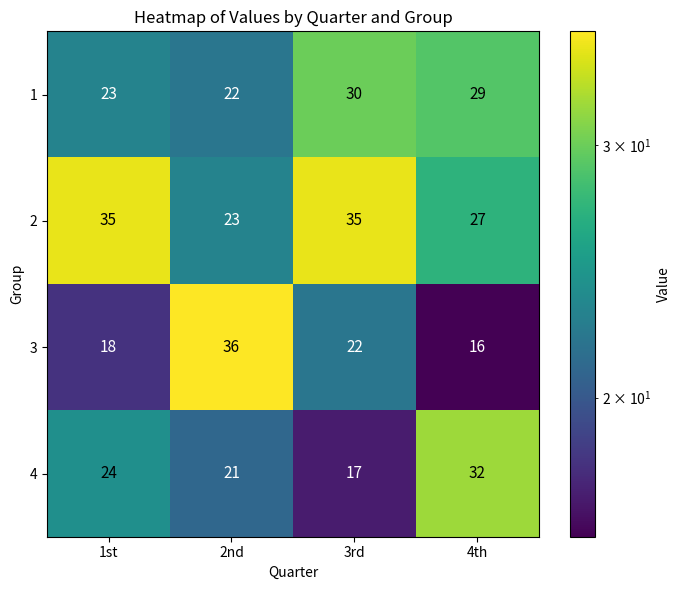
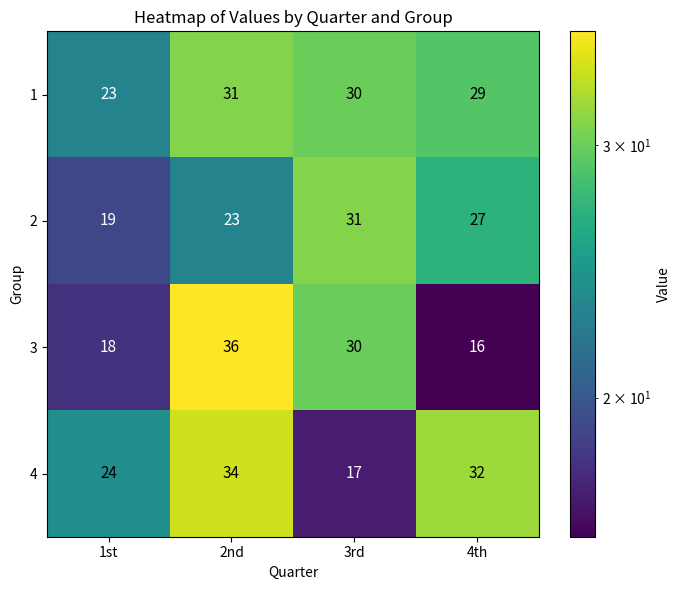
1, 2nd: 22 -> 31
2, 1st: 35 -> 19
2, 3rd: 35 -> 31
3, 3rd: 22 -> 30
4, 2nd: 21 -> 34
